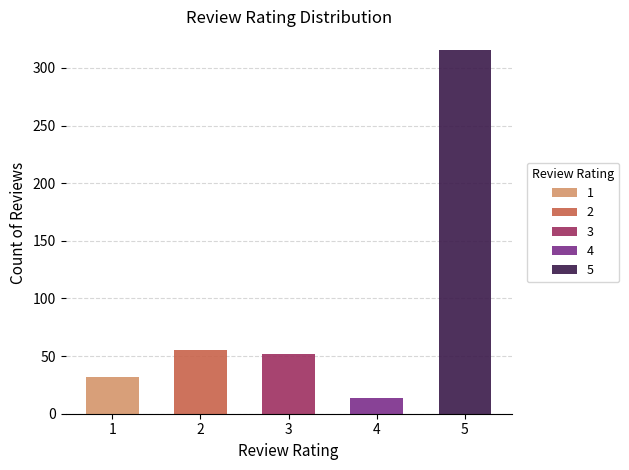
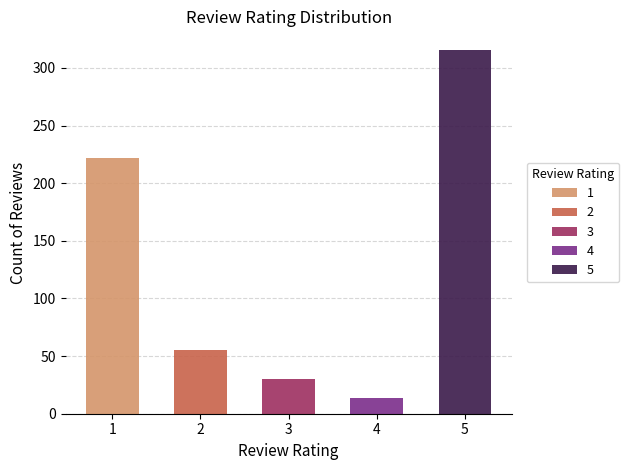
1: 32 -> 222
3: 52 -> 30
